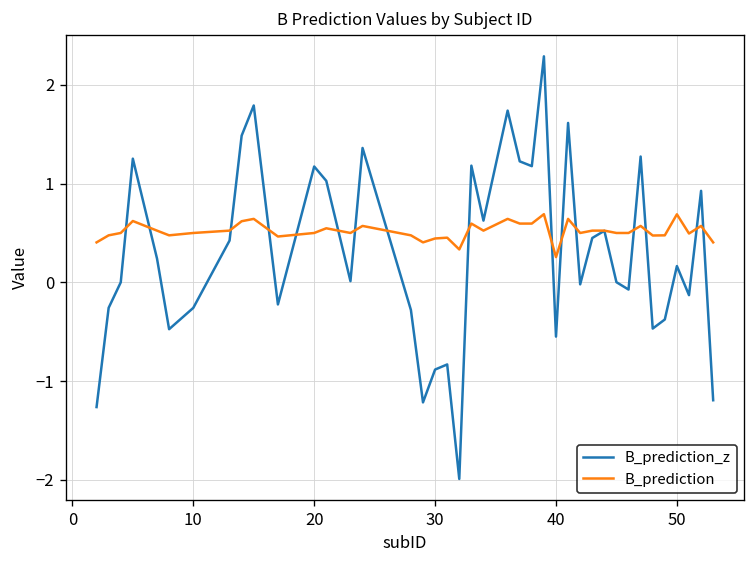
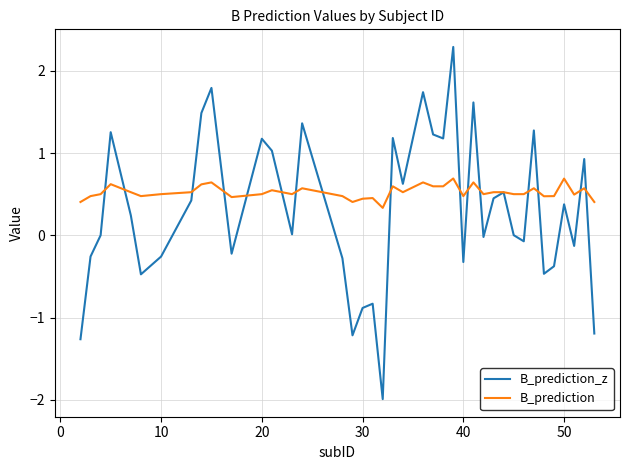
B_prediction_z, 40: -0.5 -> -0.3
B_prediction, 40: 0.3 -> 0.5
B_prediction_z, 50: 0.2 -> 0.4
